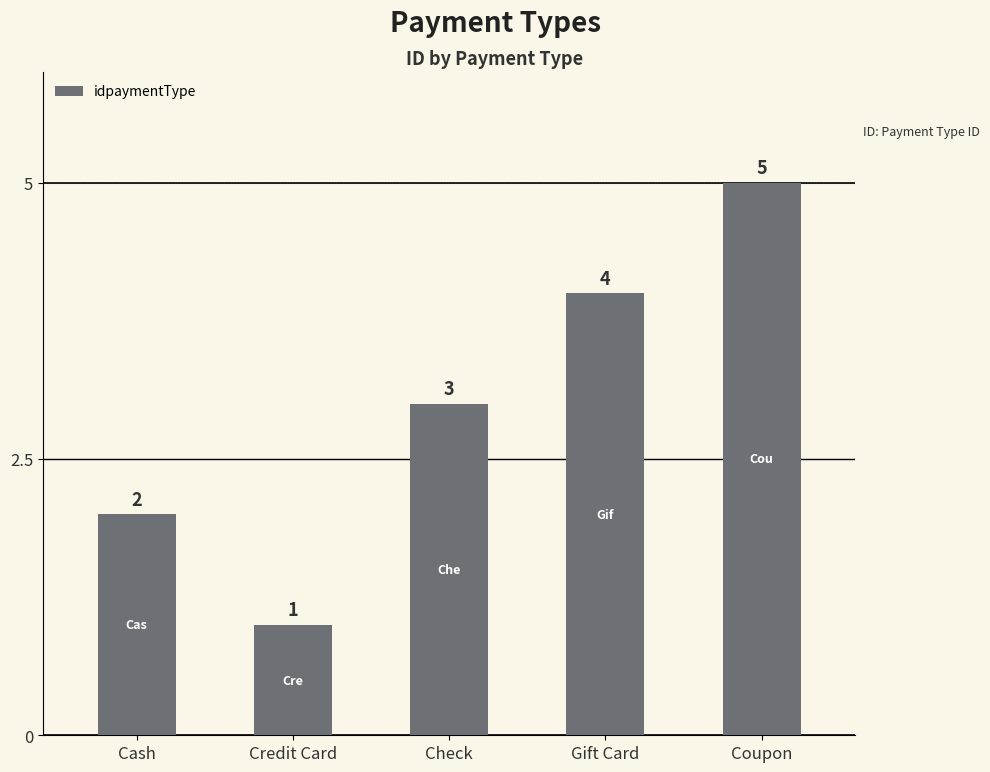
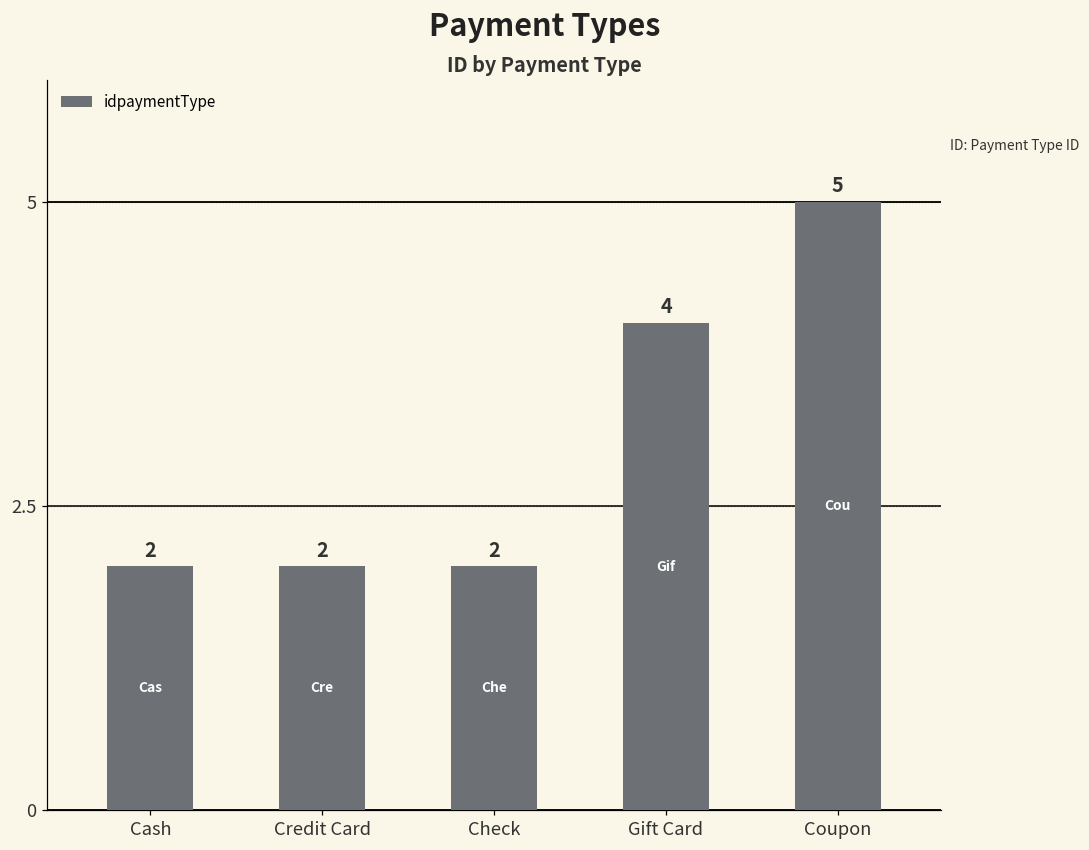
Credit Card: 1 -> 2
Check: 3 -> 2
